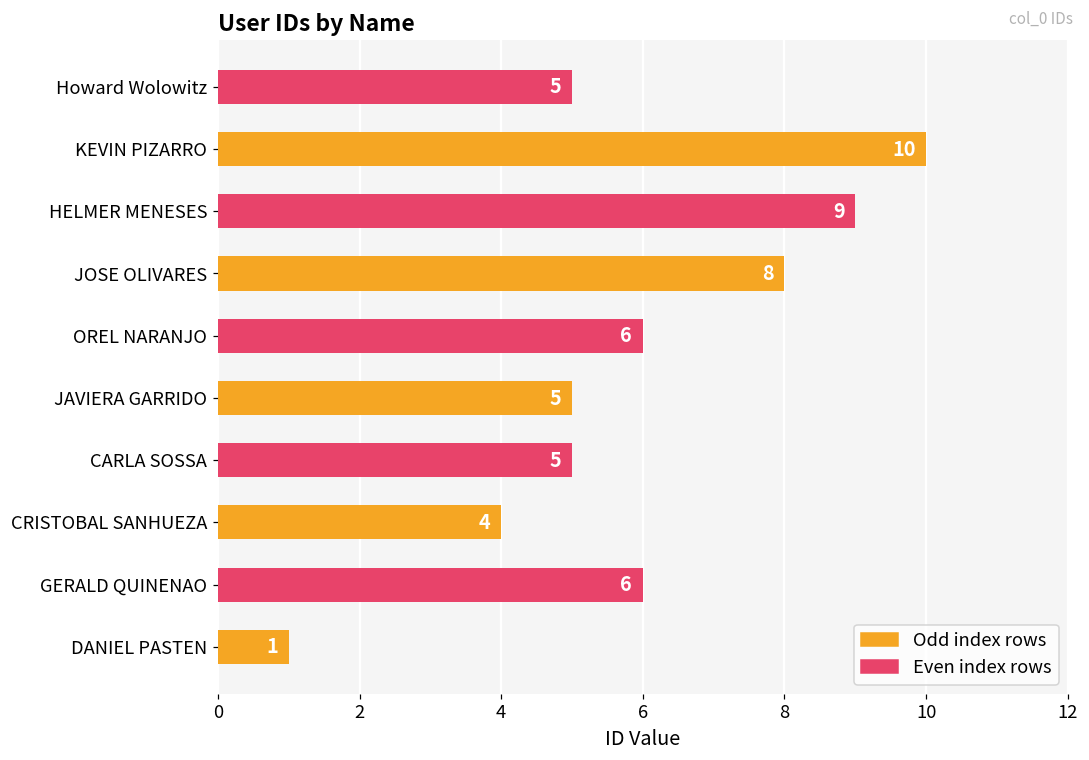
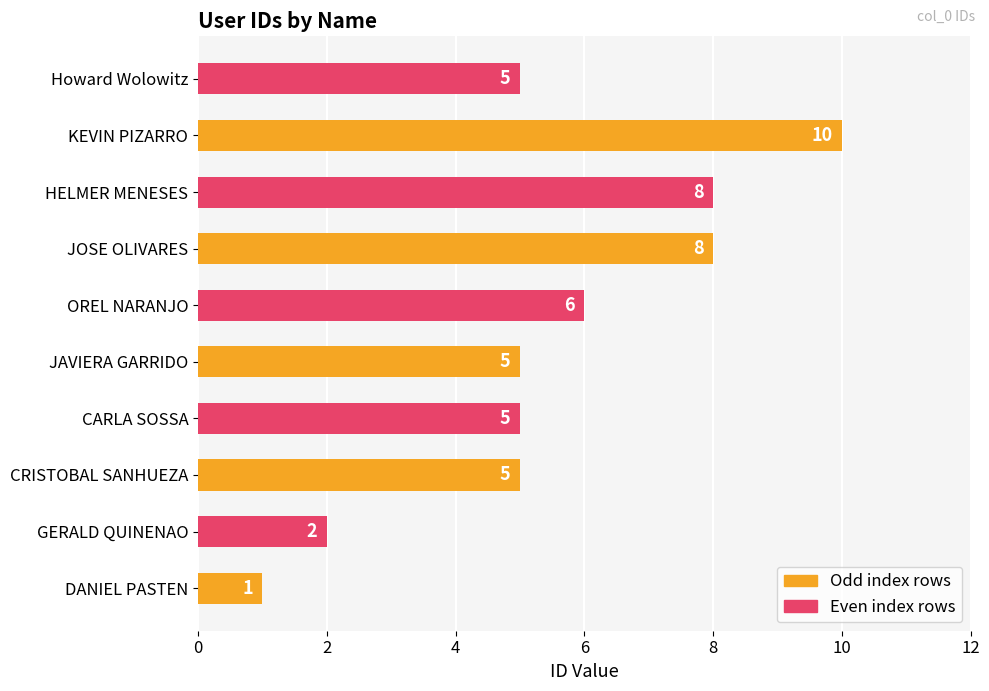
HELMER MENESES: 9 -> 8
CRISTOBAL SANHUEZA: 4 -> 5
GERALD QUINENAO: 6 -> 2
